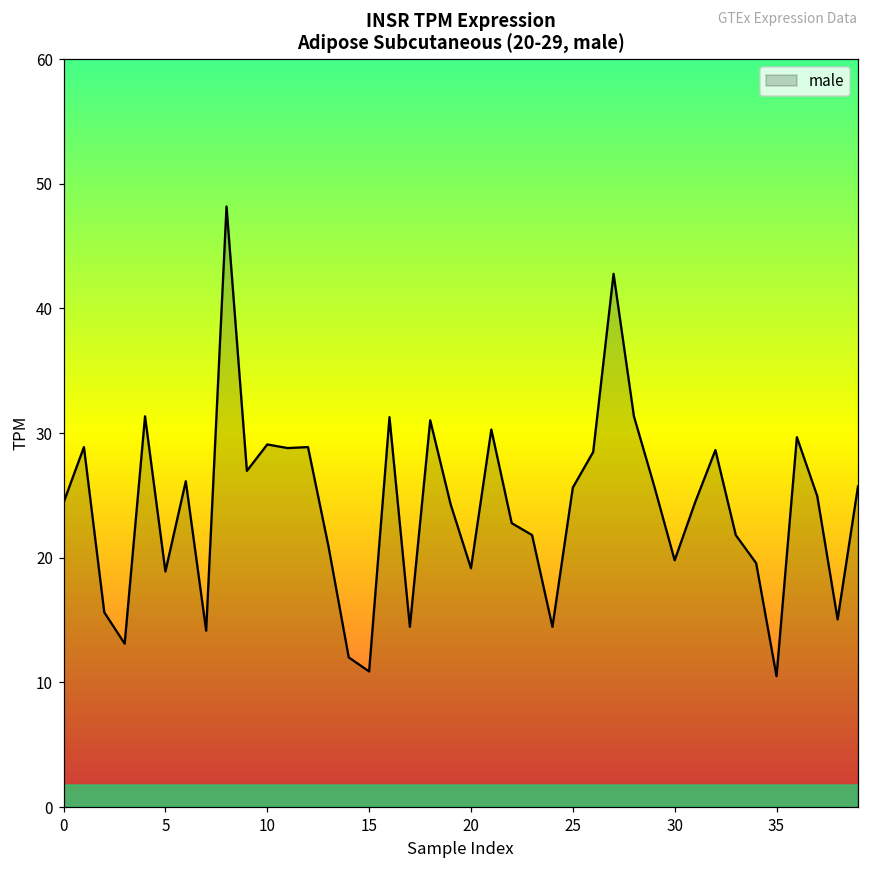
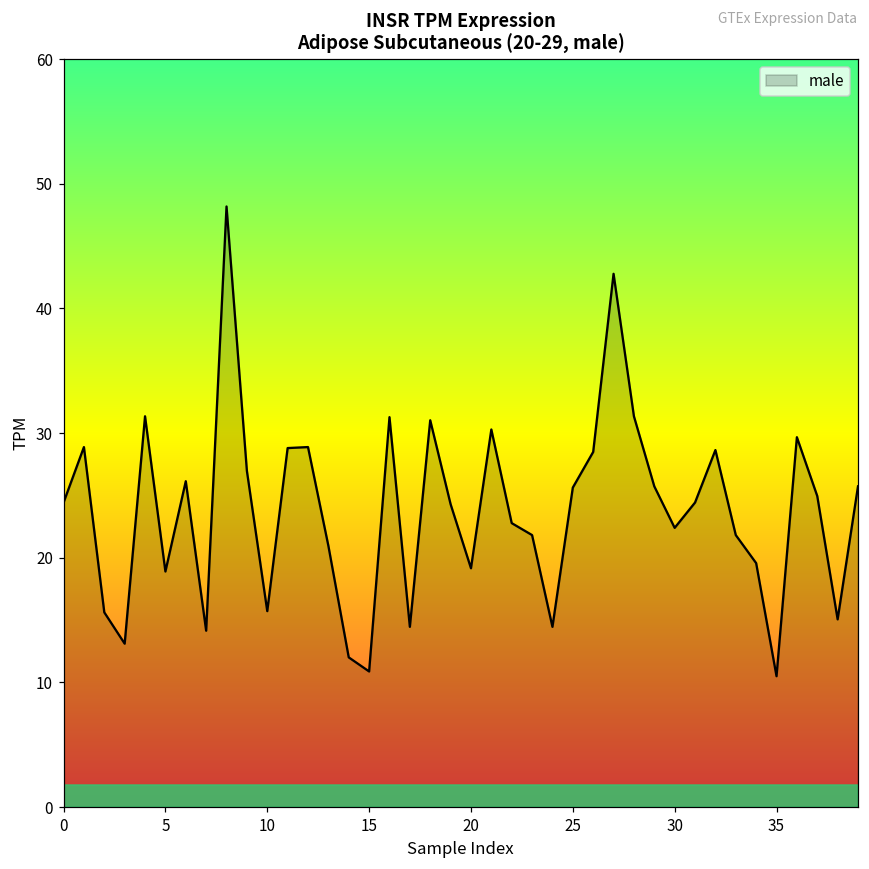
10: 29.1 -> 15.7
30: 19.8 -> 22.4
